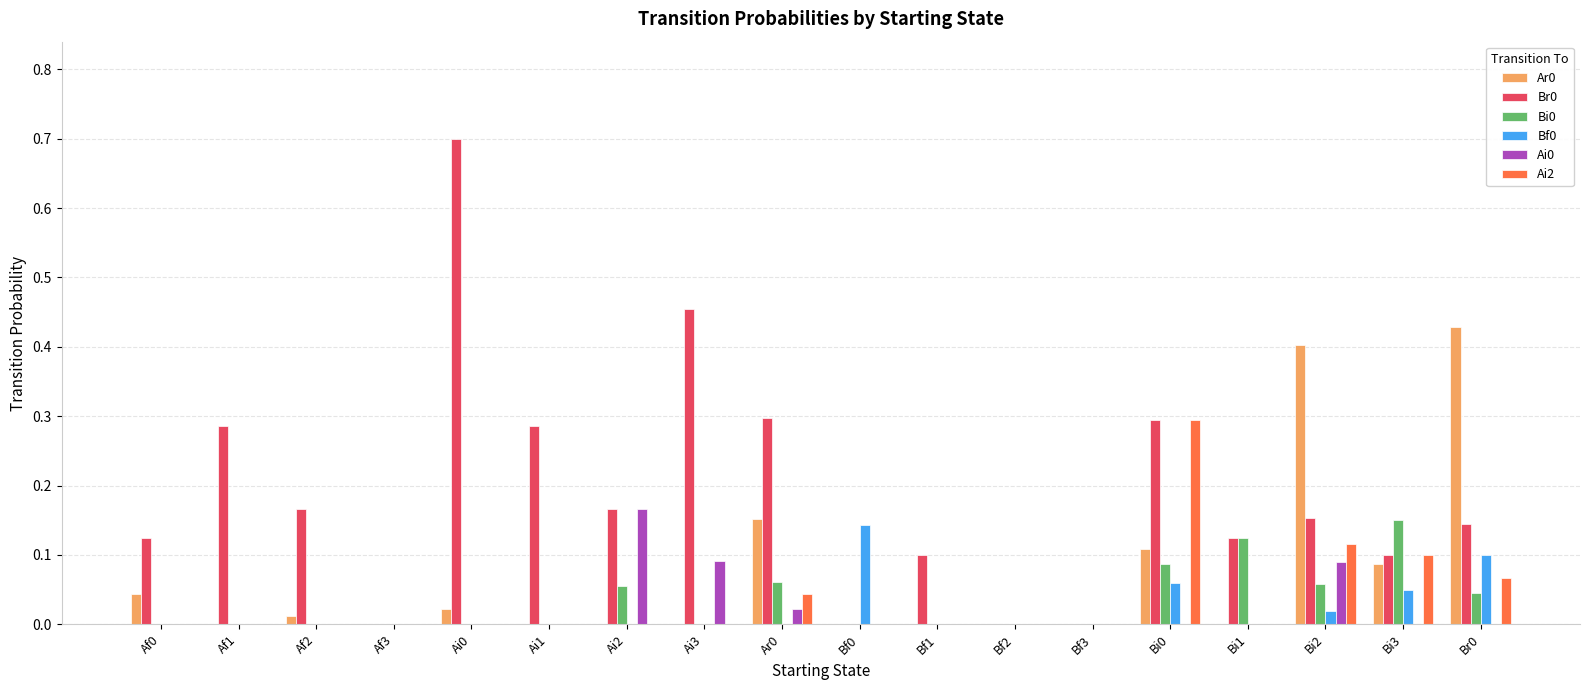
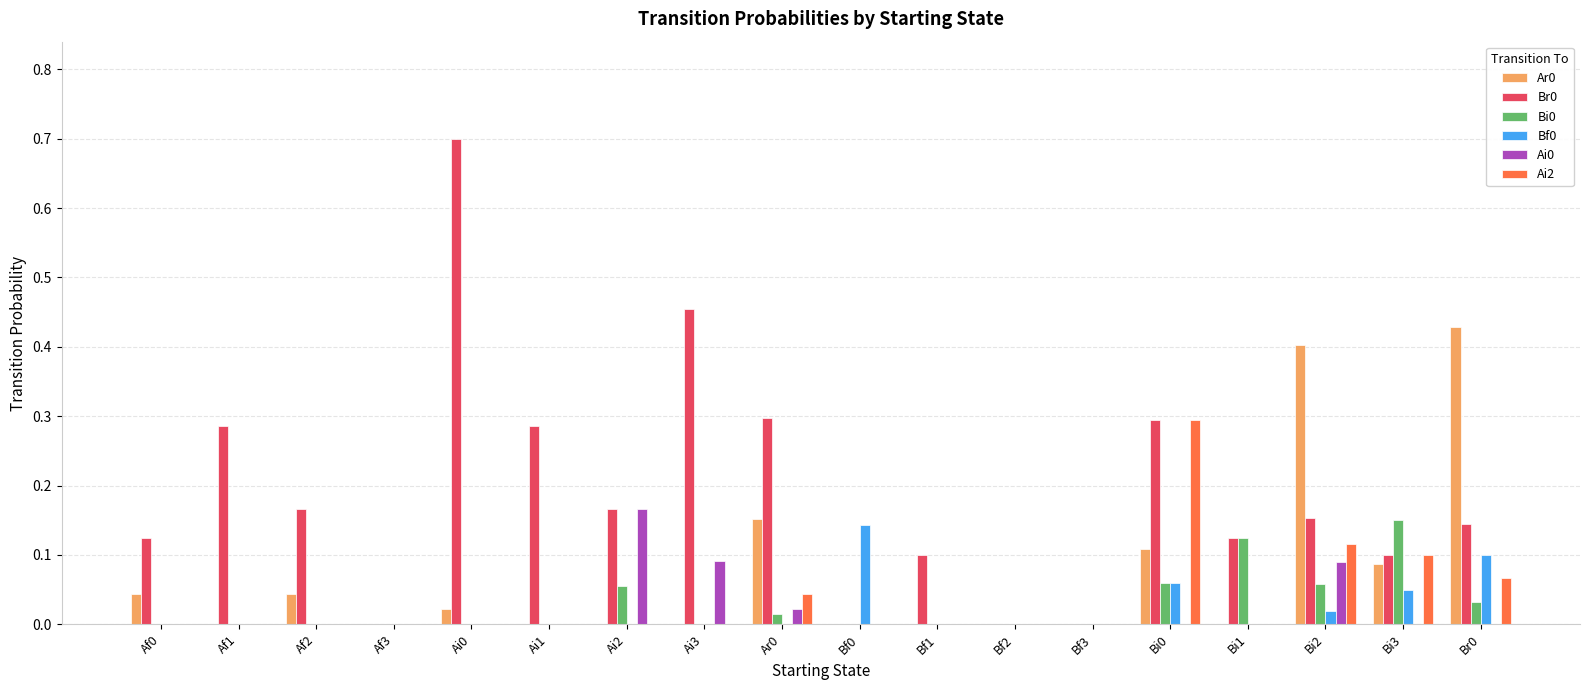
Ar0, Af2: 0.01 -> 0.04
Bi0, Ar0: 0.06 -> 0.01
Bi0, Bi0: 0.09 -> 0.06
Bi0, Br0: 0.04 -> 0.03
